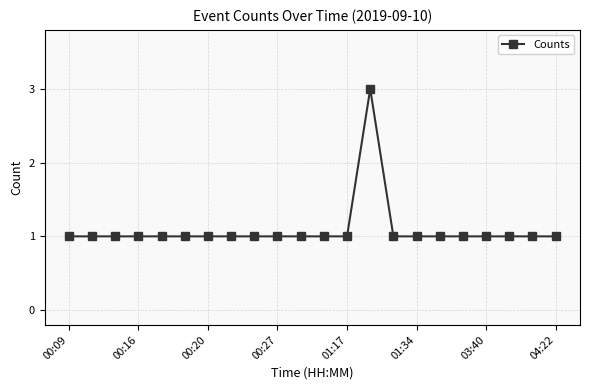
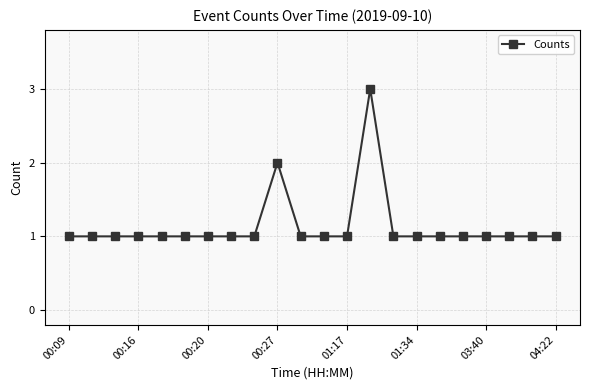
00:27: 1 -> 2
